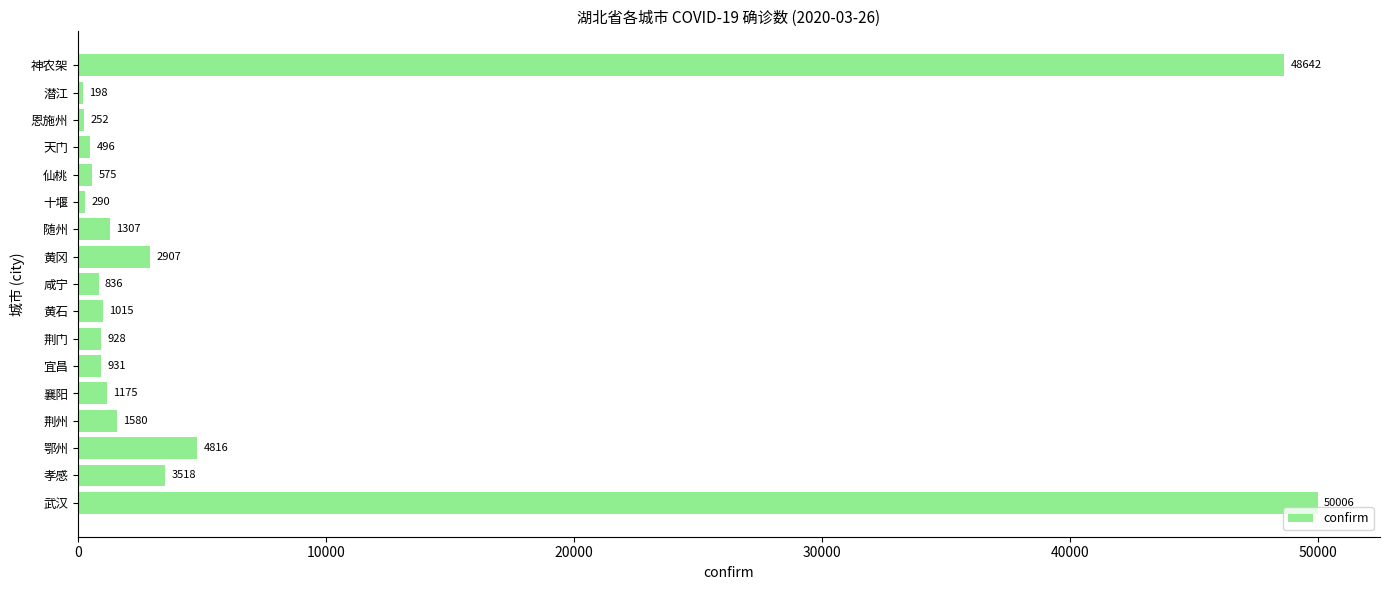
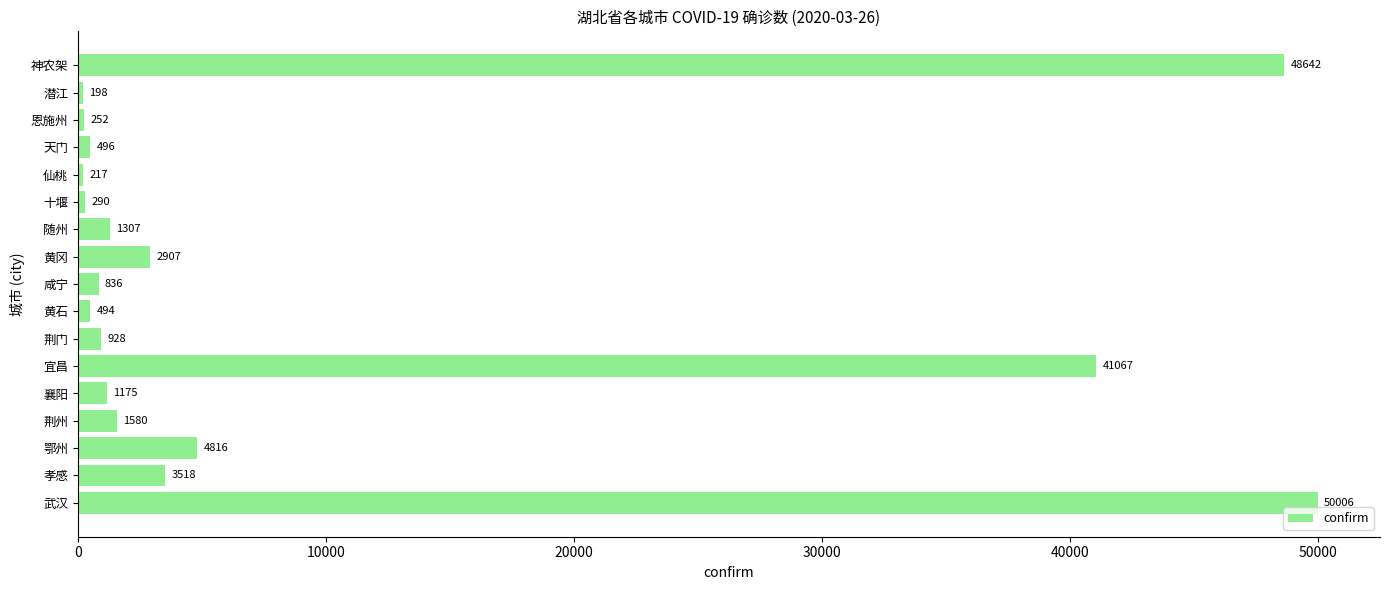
仙桃: 575 -> 217
黄石: 1015 -> 494
宜昌: 931 -> 41067
